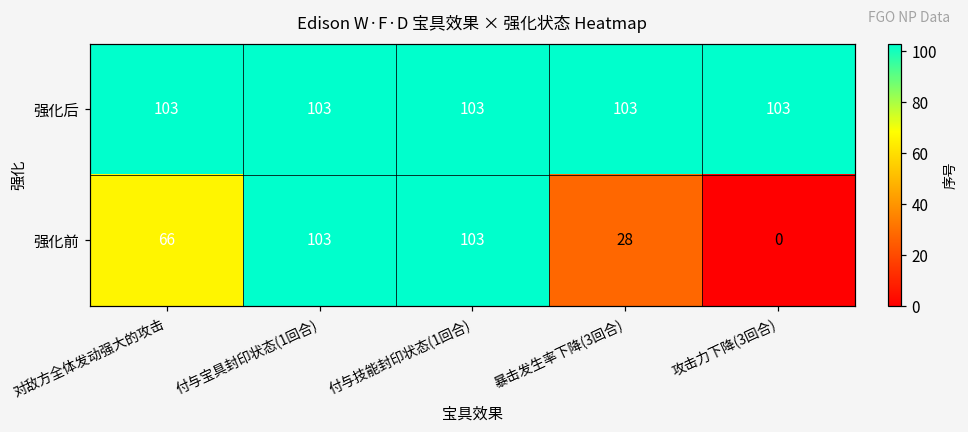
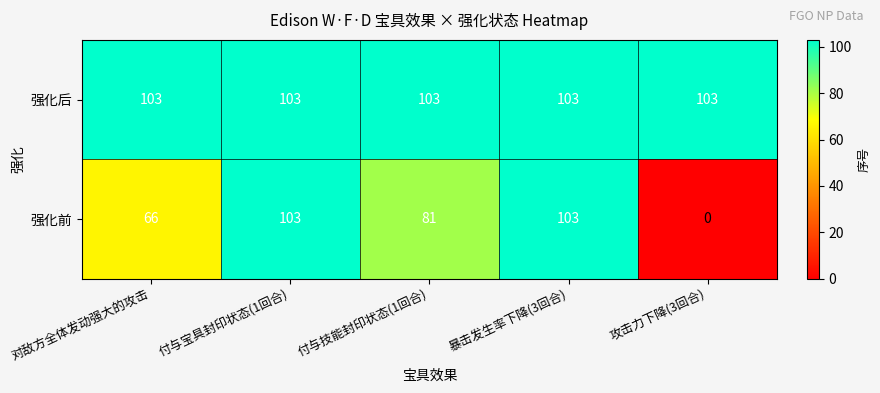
强化前, 付与技能封印状态(1回合): 103 -> 81
强化前, 暴击发生率下降(3回合): 28 -> 103
